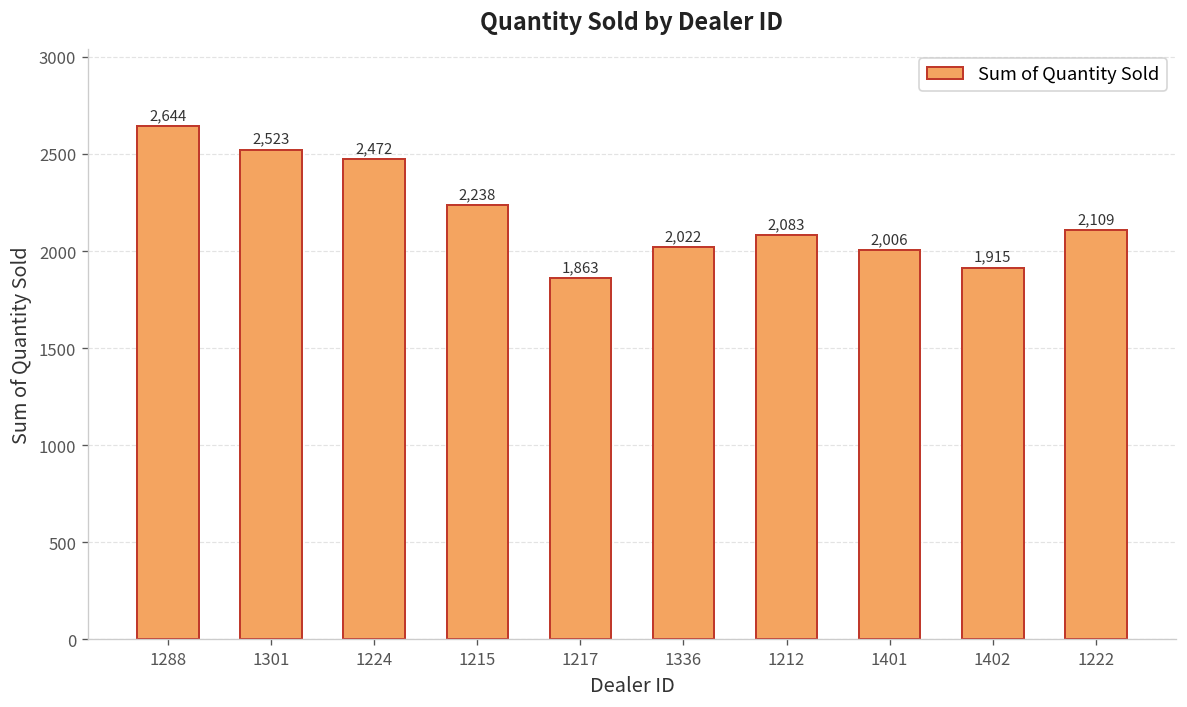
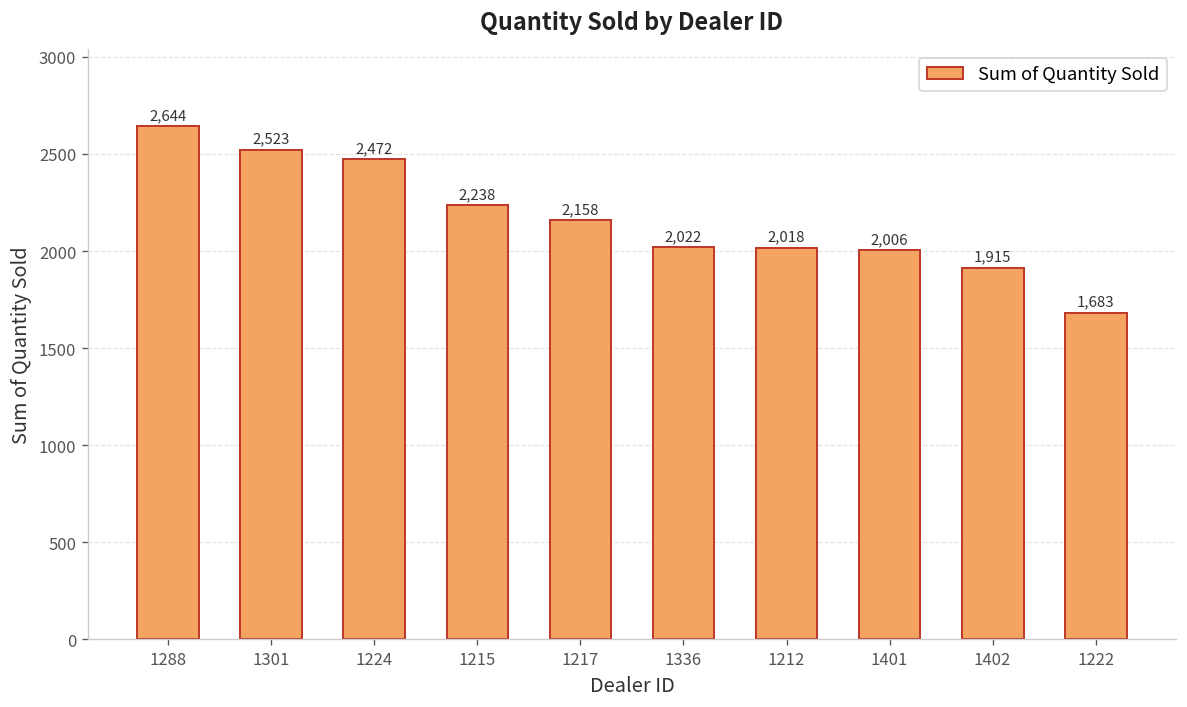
1217: 1,863 -> 2,158
1212: 2,083 -> 2,018
1222: 2,109 -> 1,683
